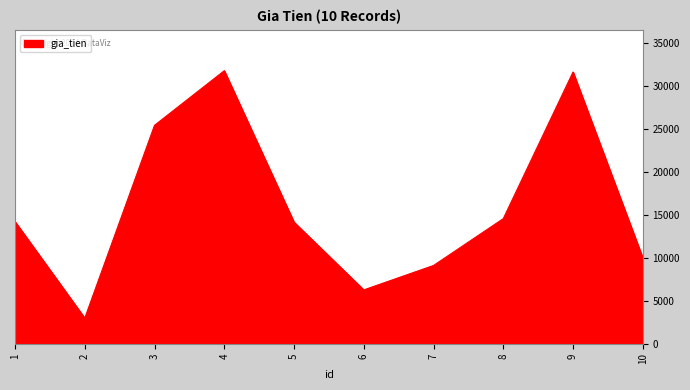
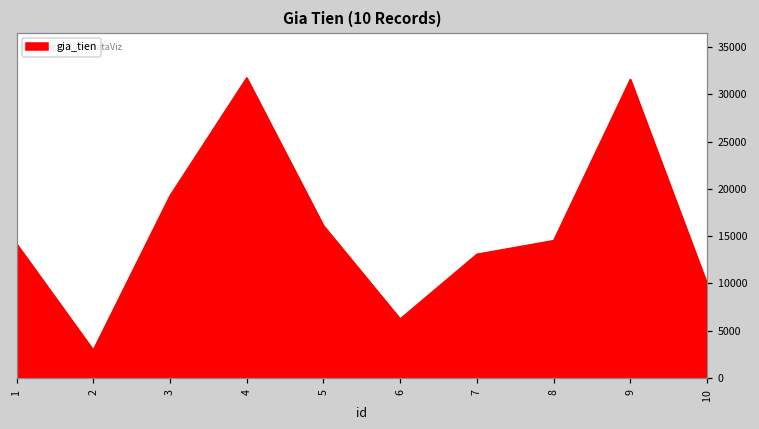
3: 25000 -> 19000
5: 14000 -> 16000
7: 9000 -> 13000
